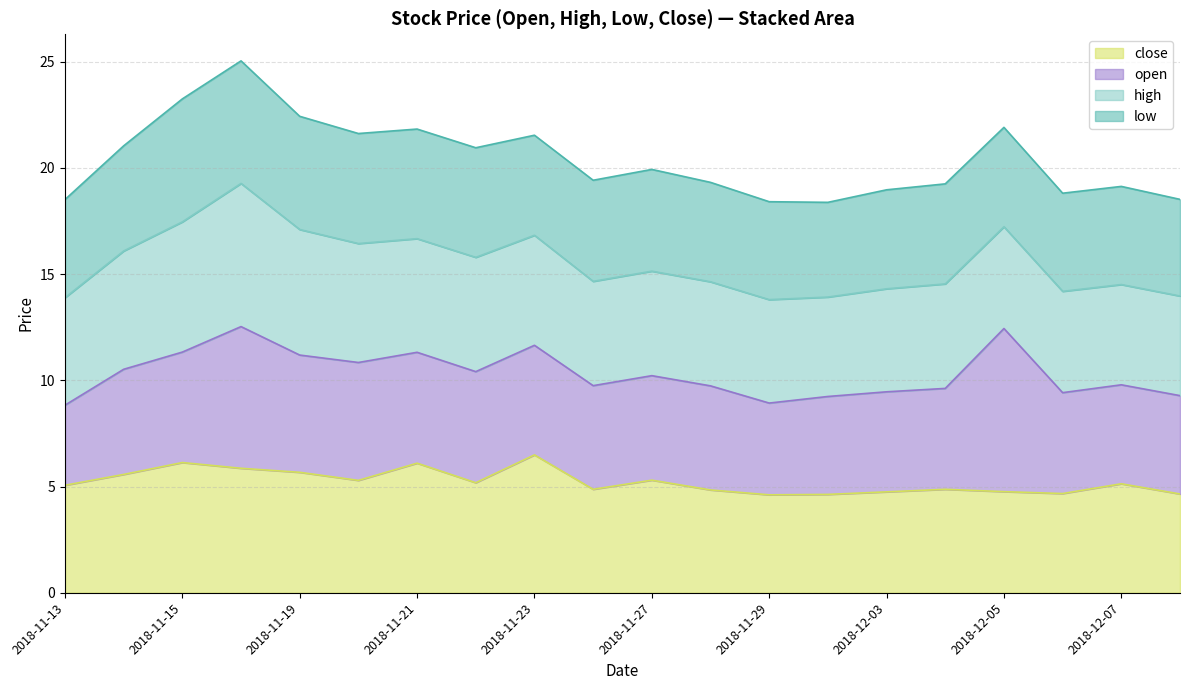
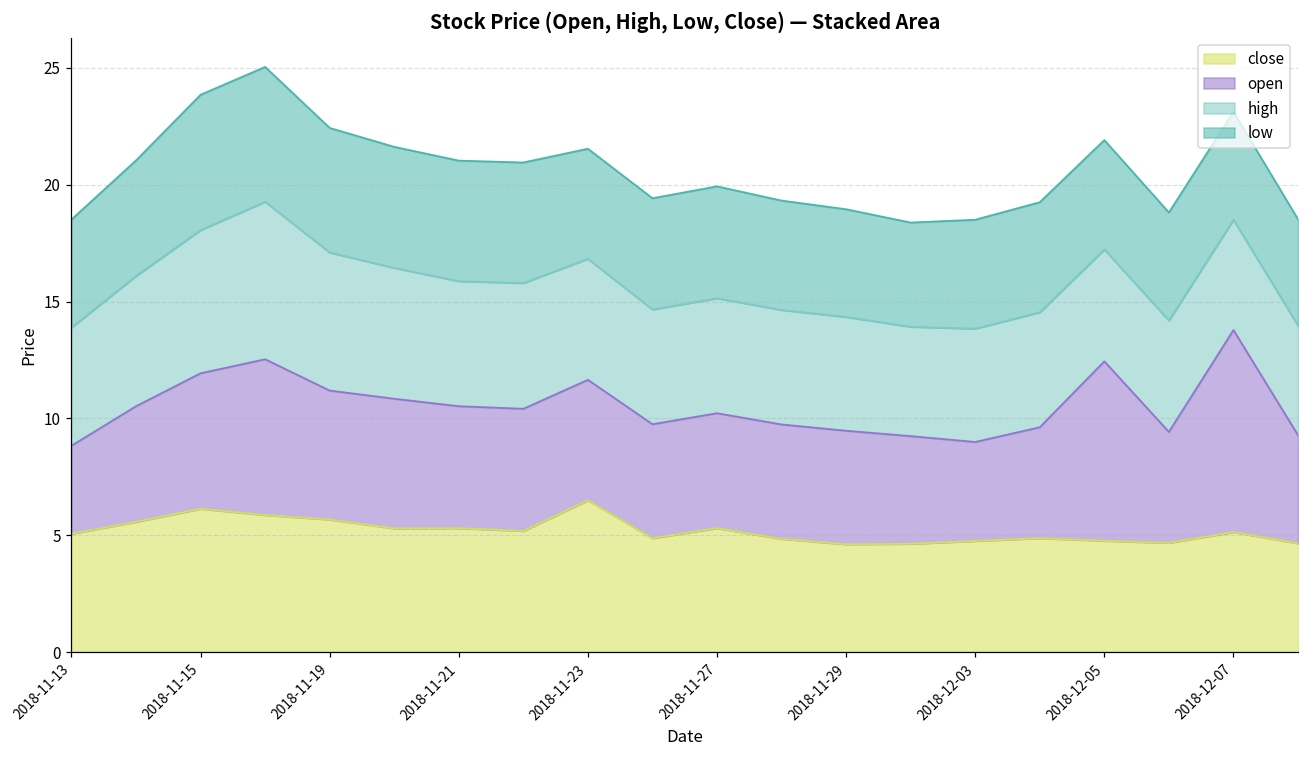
open, 2018-11-15: 5.2 -> 5.8
close, 2018-11-21: 6.1 -> 5.3
open, 2018-11-29: 4.3 -> 4.9
open, 2018-12-03: 4.7 -> 4.2
open, 2018-12-07: 4.7 -> 8.7
